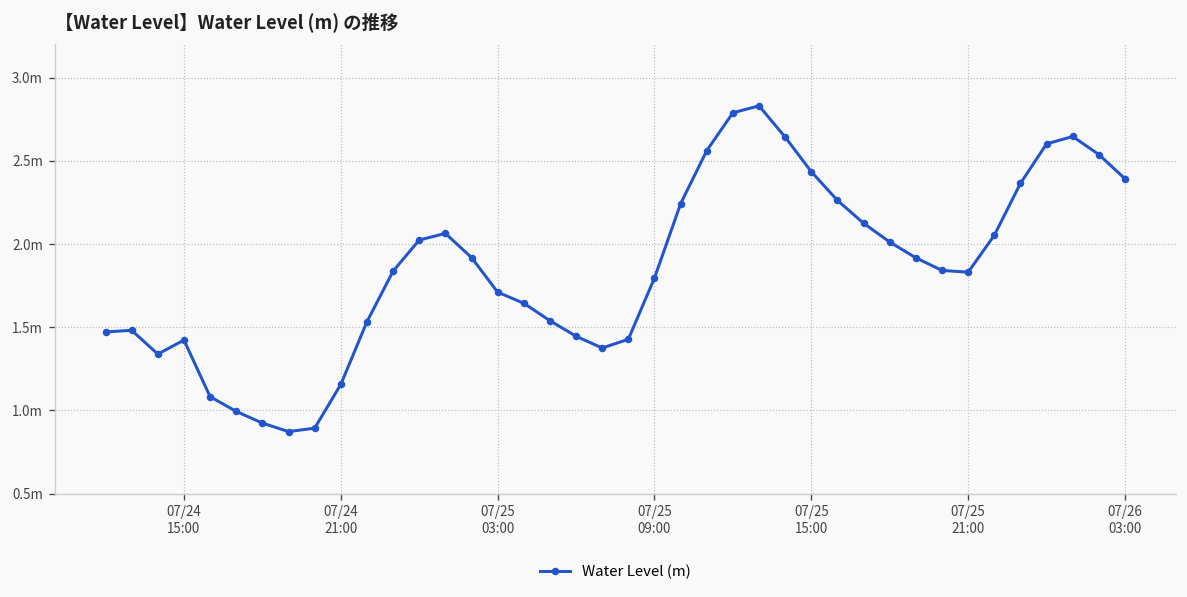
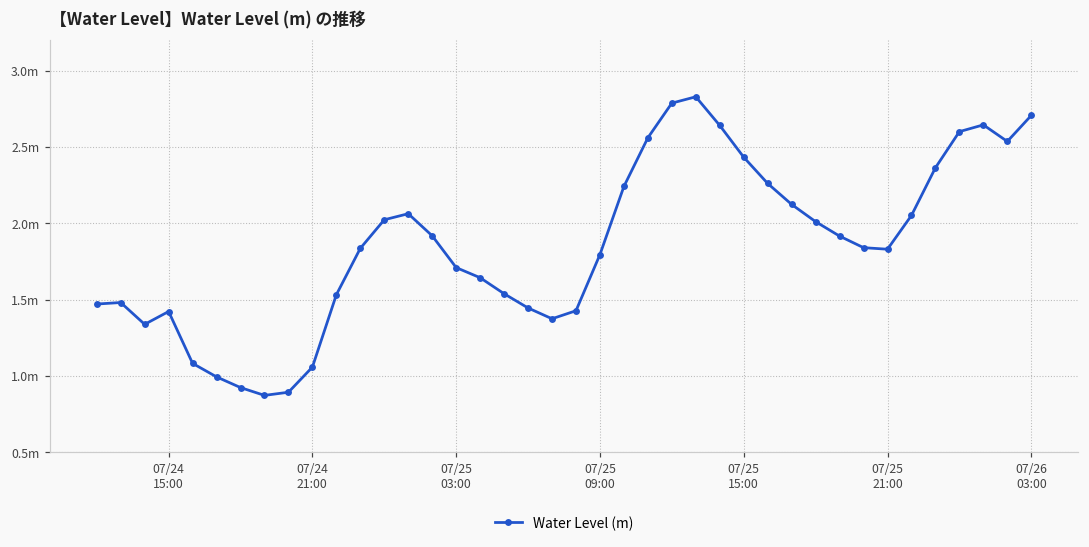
07/24 21:00: 1.16m -> 1.06m
07/26 03:00: 2.39m -> 2.71m
